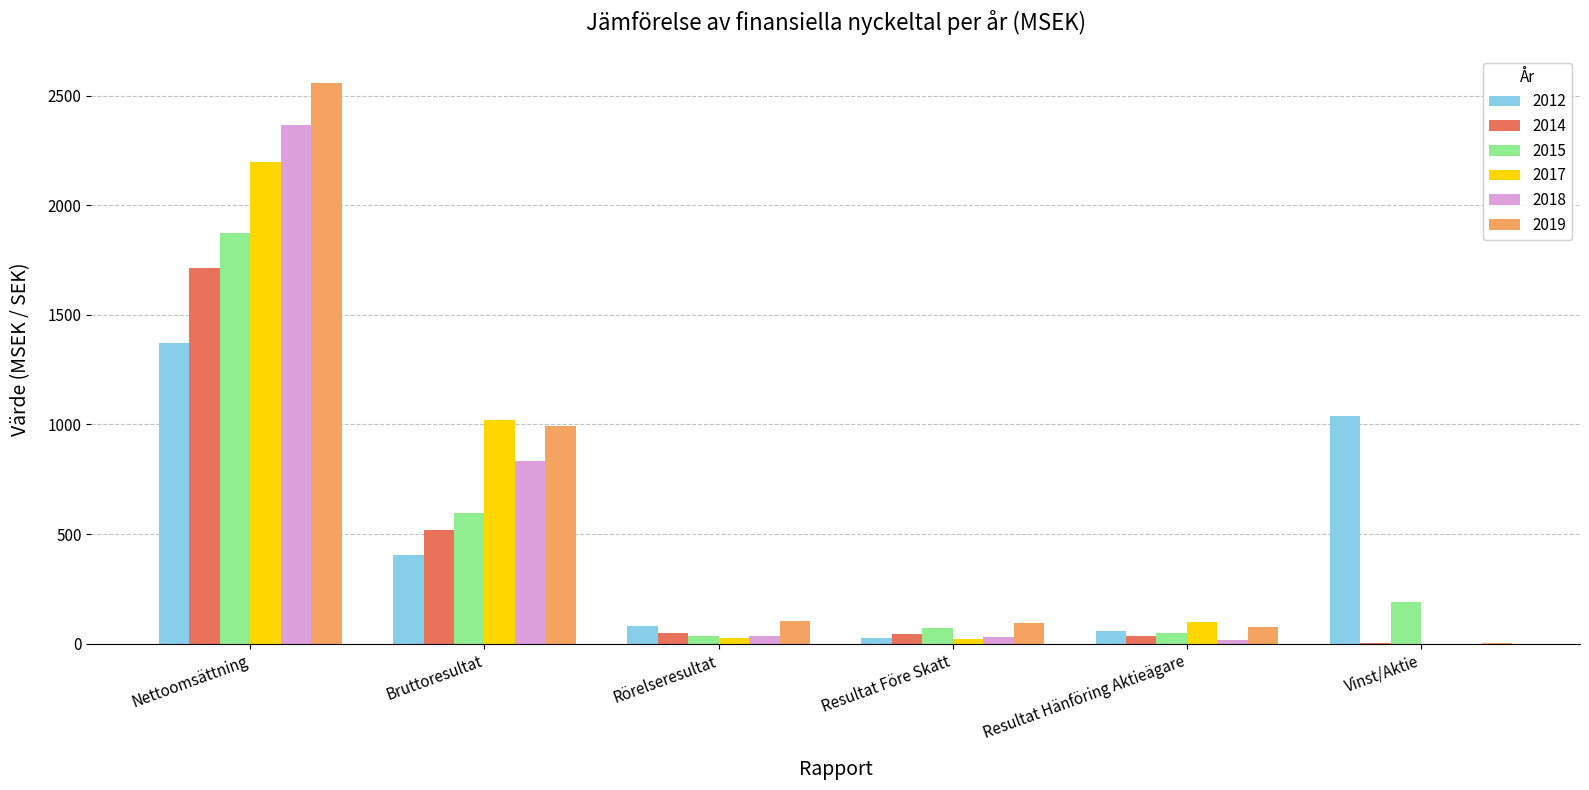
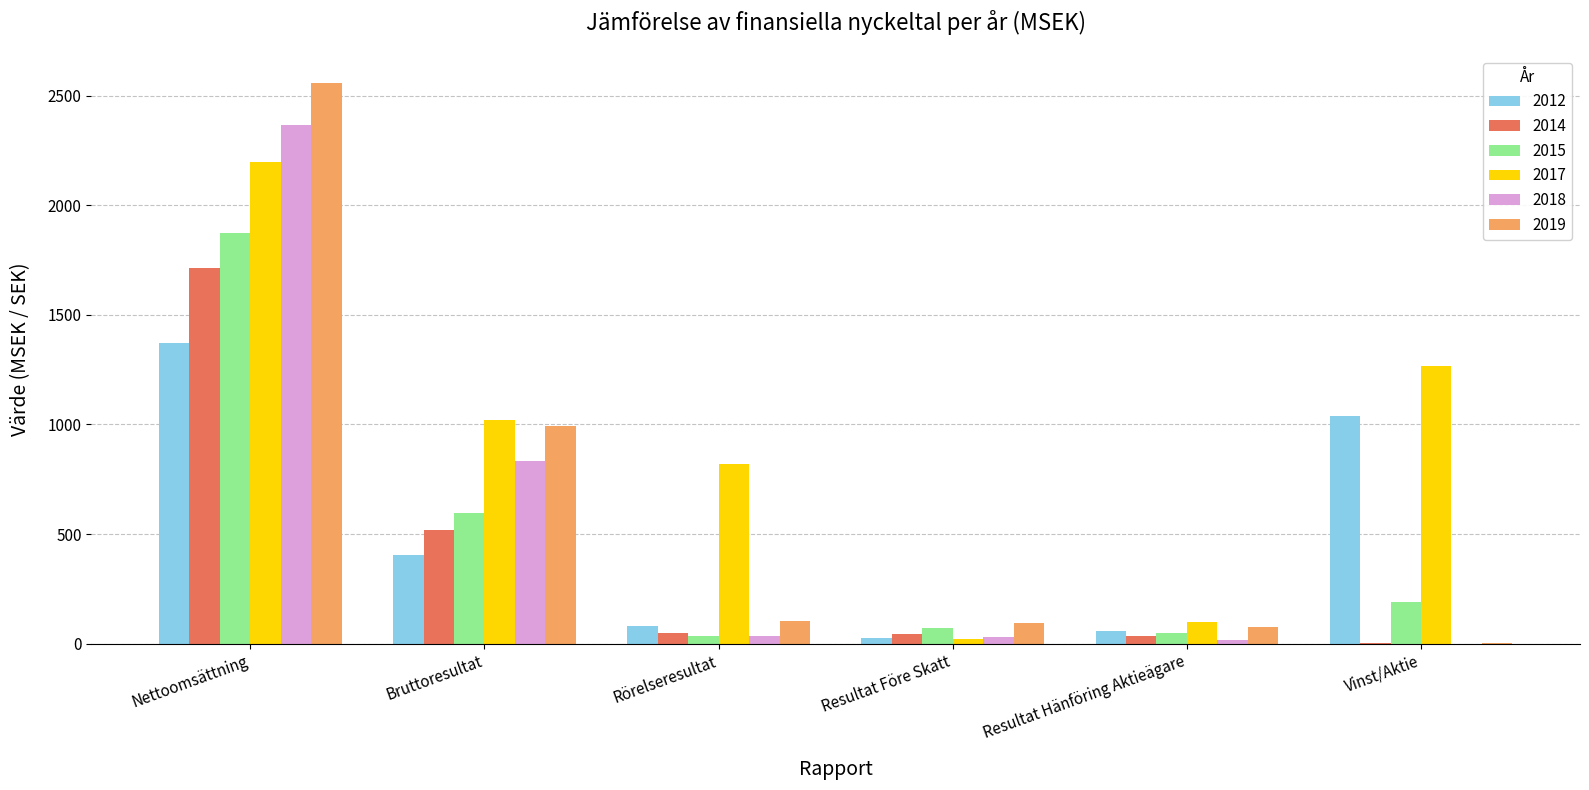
2017, Rörelseresultat: 30 -> 820
2017, Vinst/Aktie: 0 -> 1270
